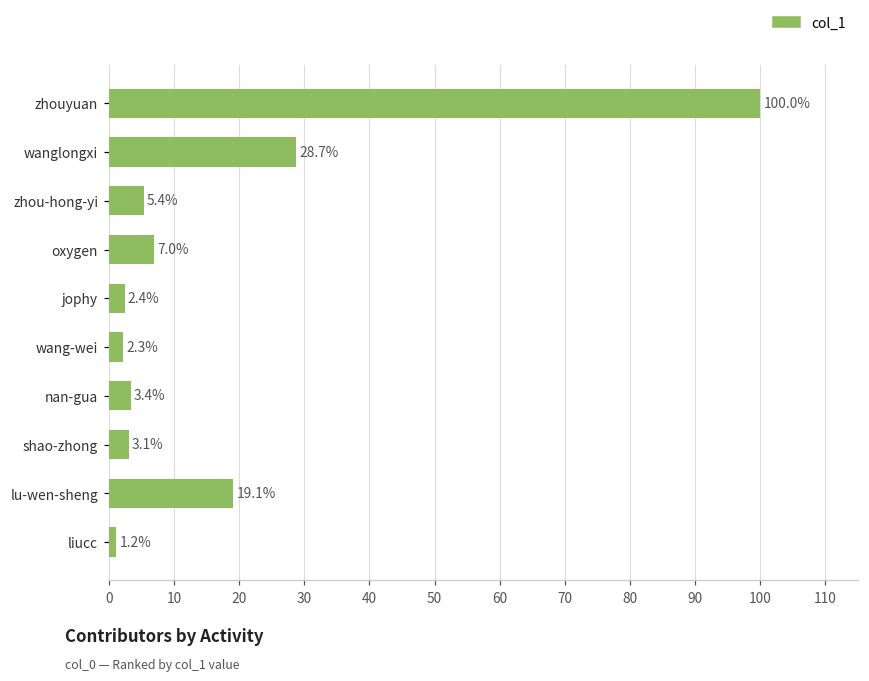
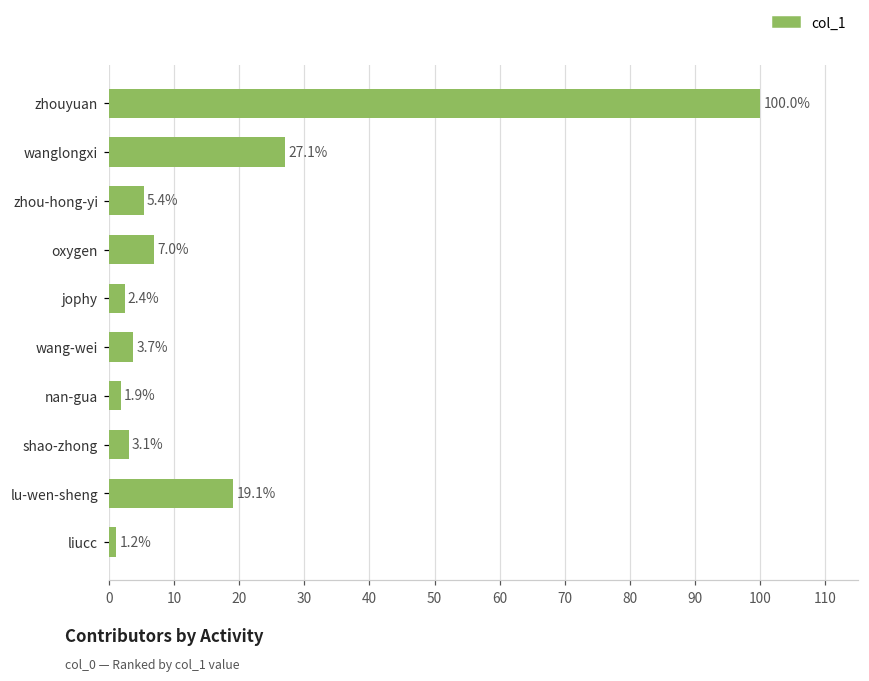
wanglongxi: 28.7% -> 27.1%
wang-wei: 2.3% -> 3.7%
nan-gua: 3.4% -> 1.9%
